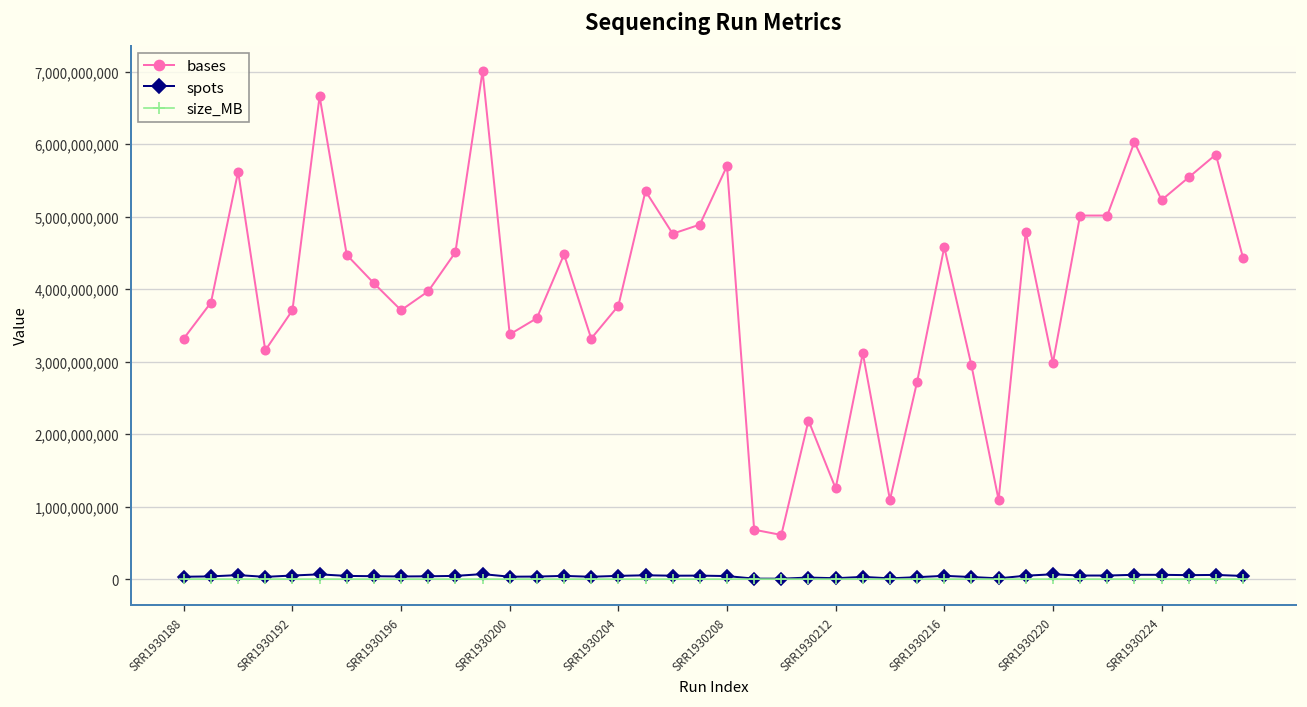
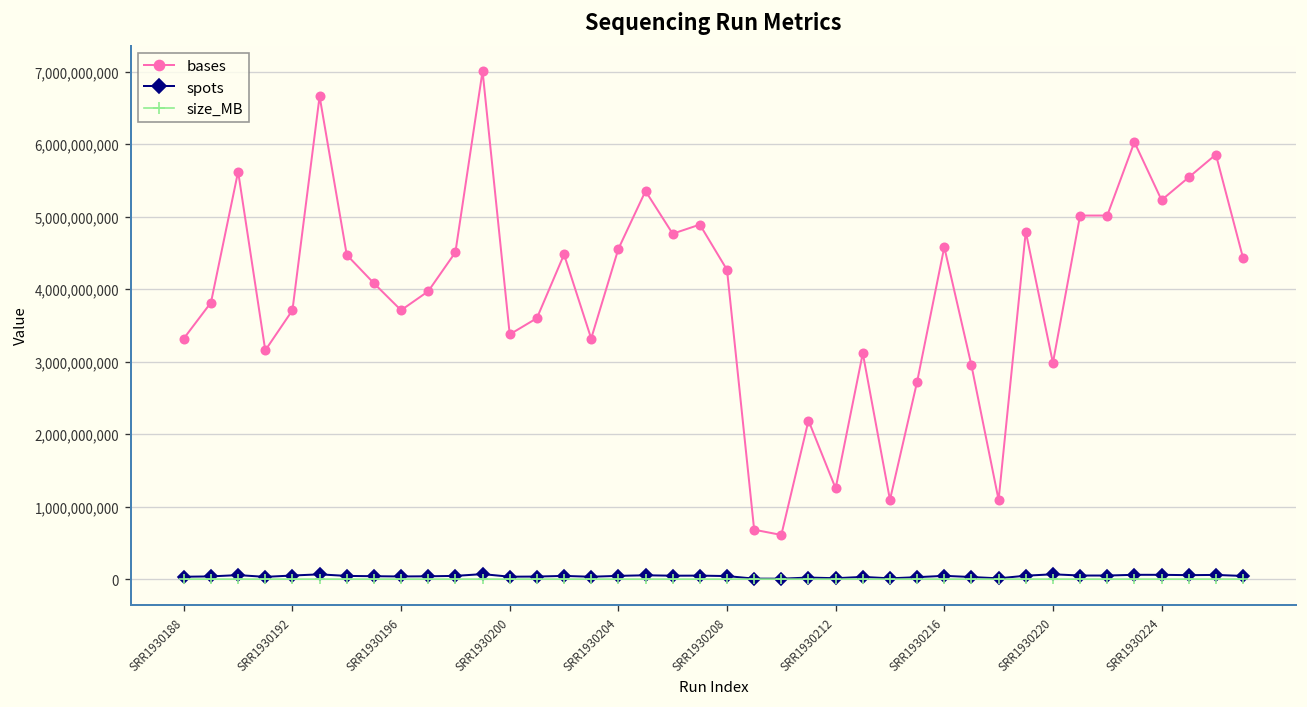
bases, SRR1930204: 3,800,000,000 -> 4,600,000,000
bases, SRR1930208: 5,700,000,000 -> 4,300,000,000
